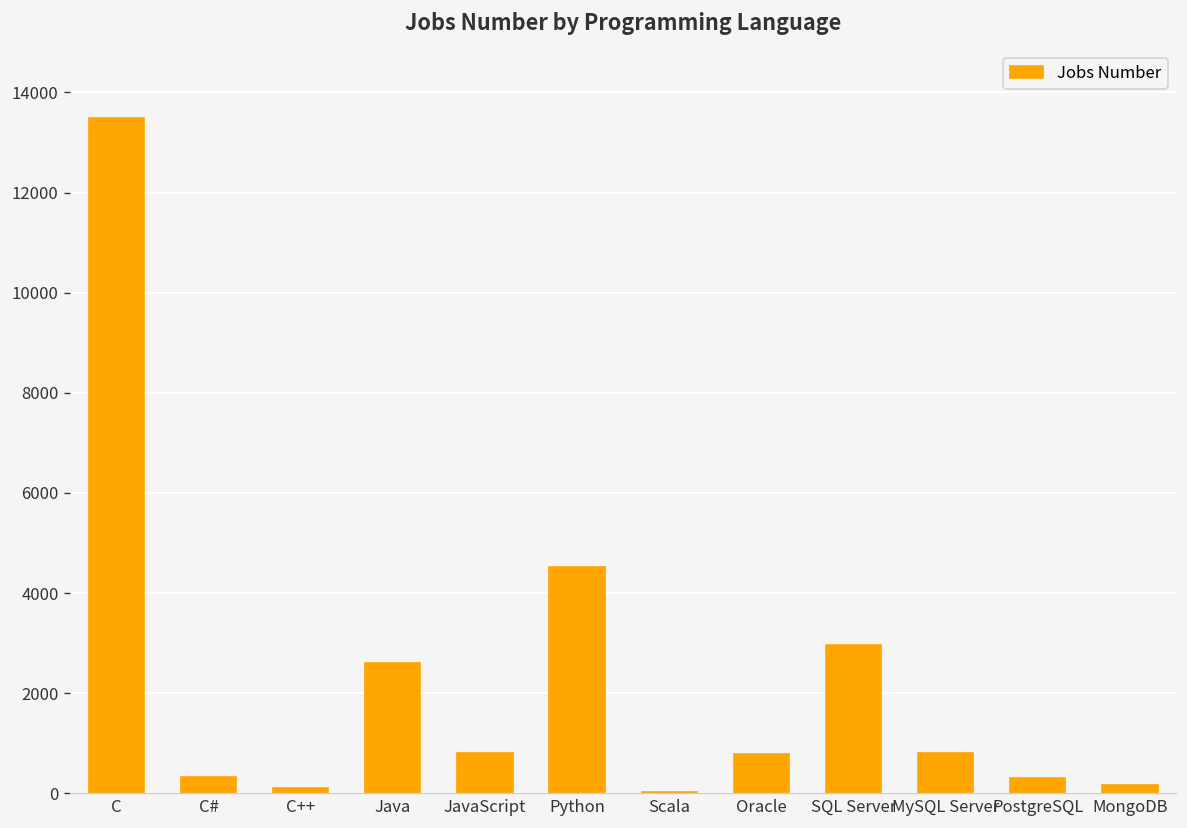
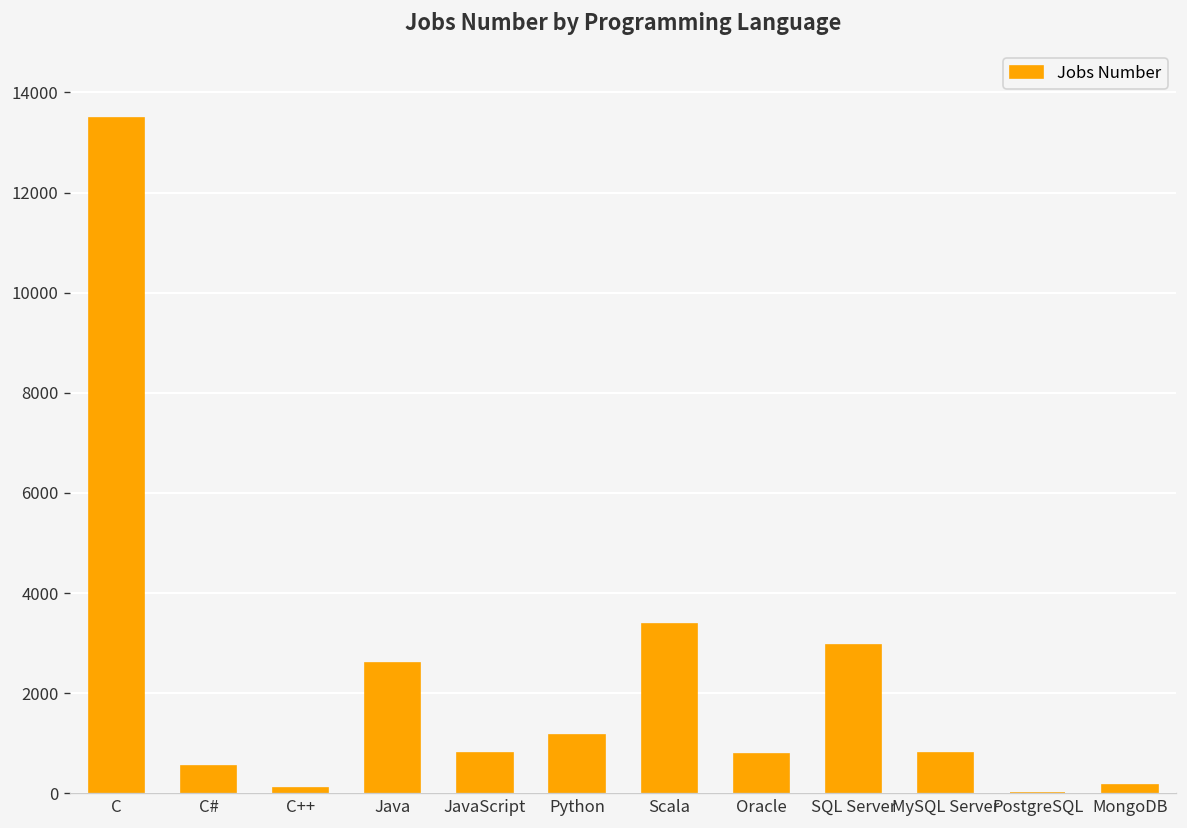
C#: 300 -> 600
Python: 4500 -> 1200
Scala: 0 -> 3400
PostgreSQL: 300 -> 0
